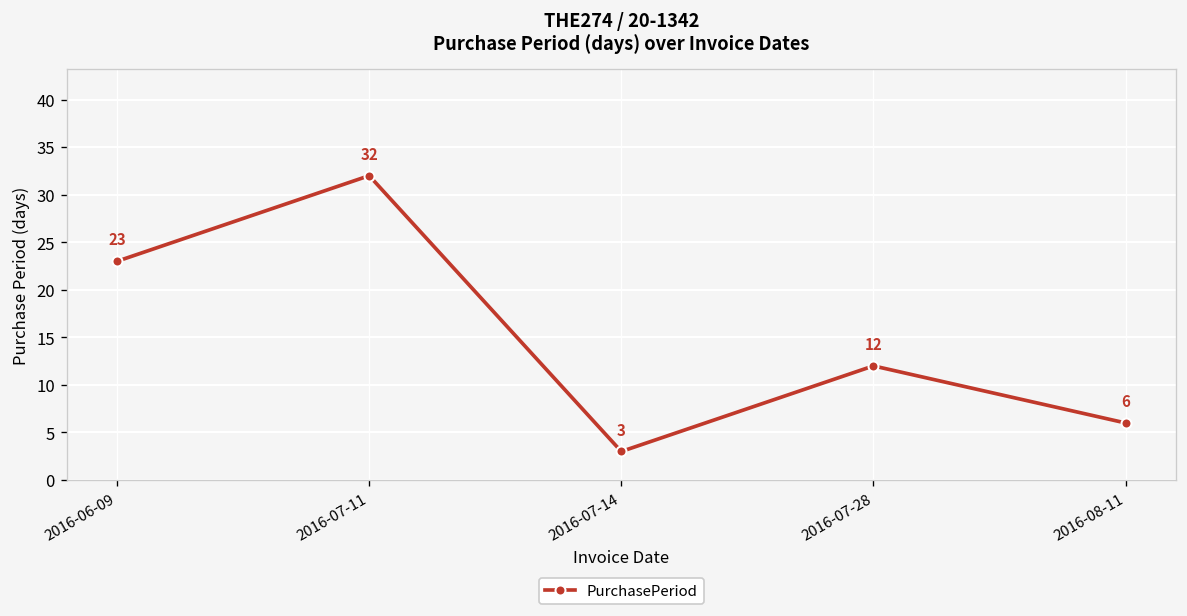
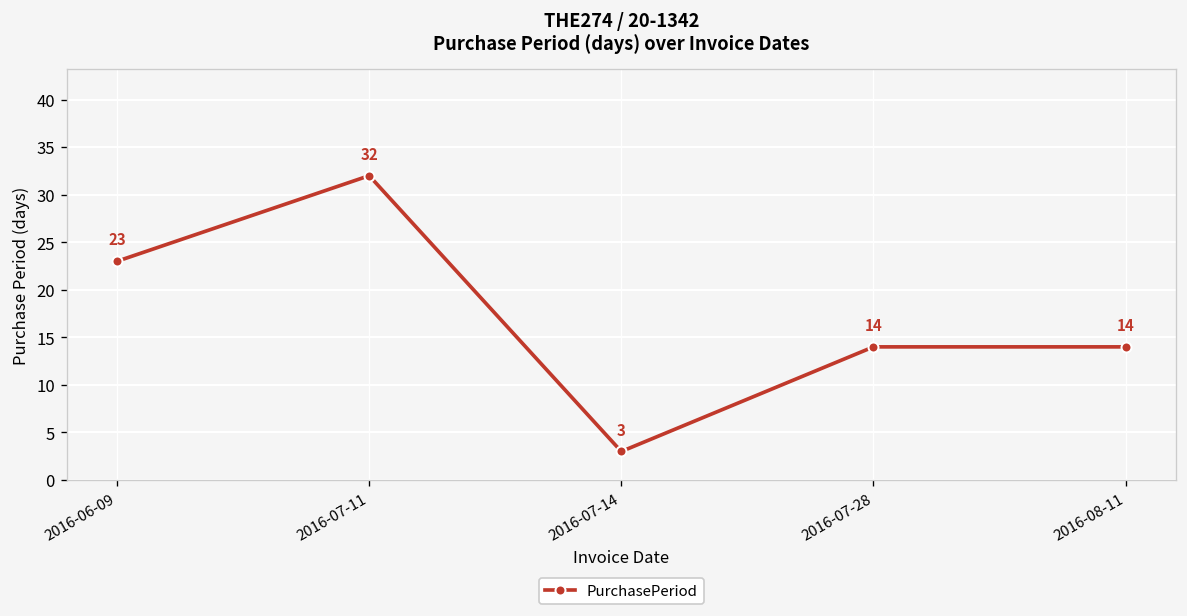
2016-07-28: 12 -> 14
2016-08-11: 6 -> 14
